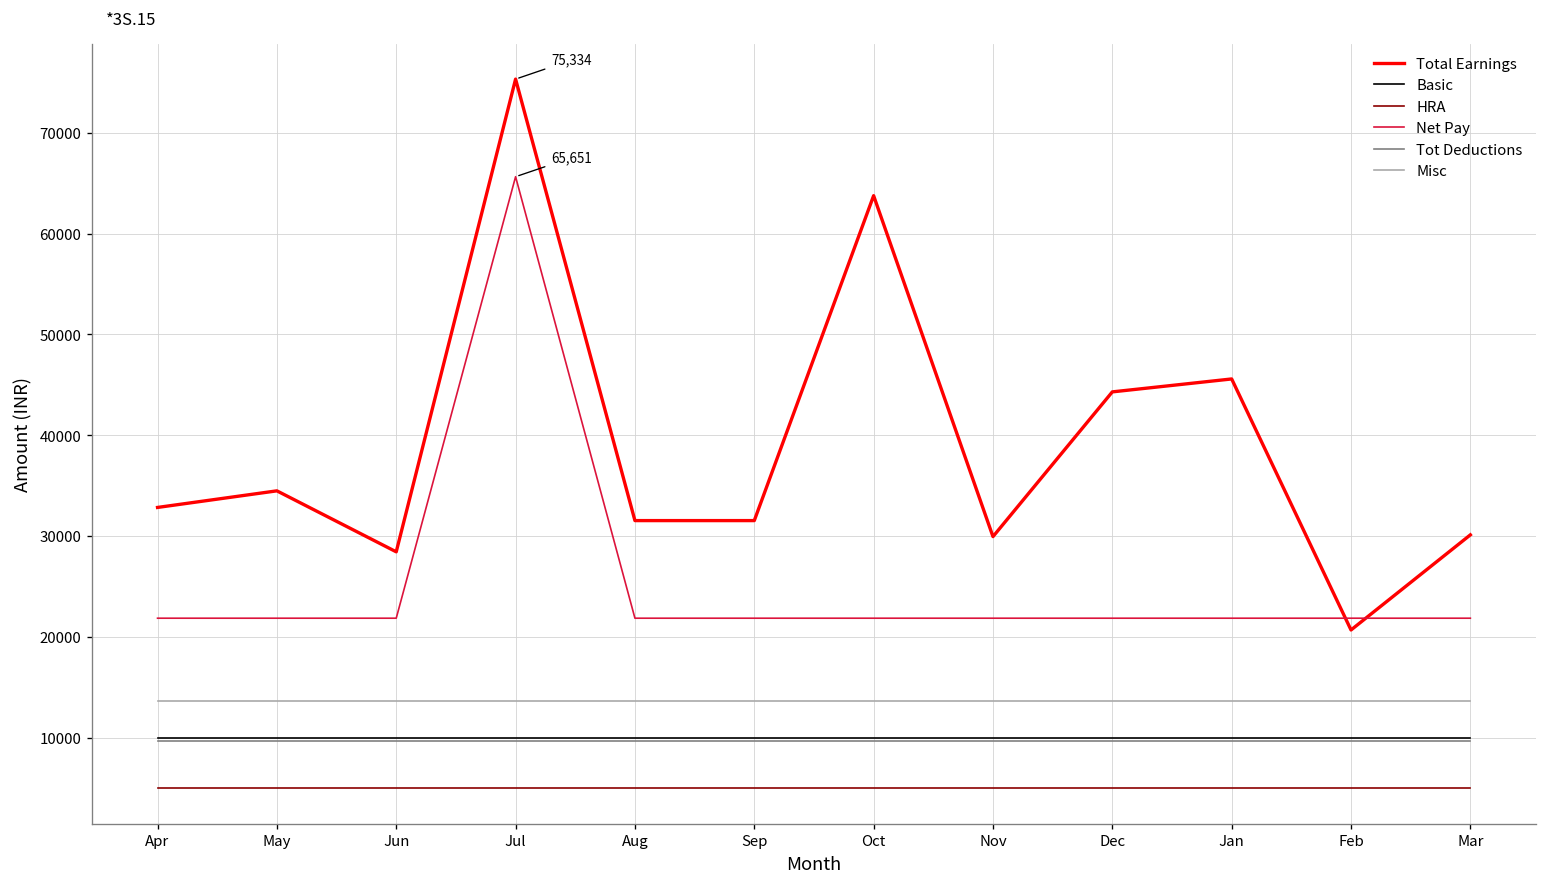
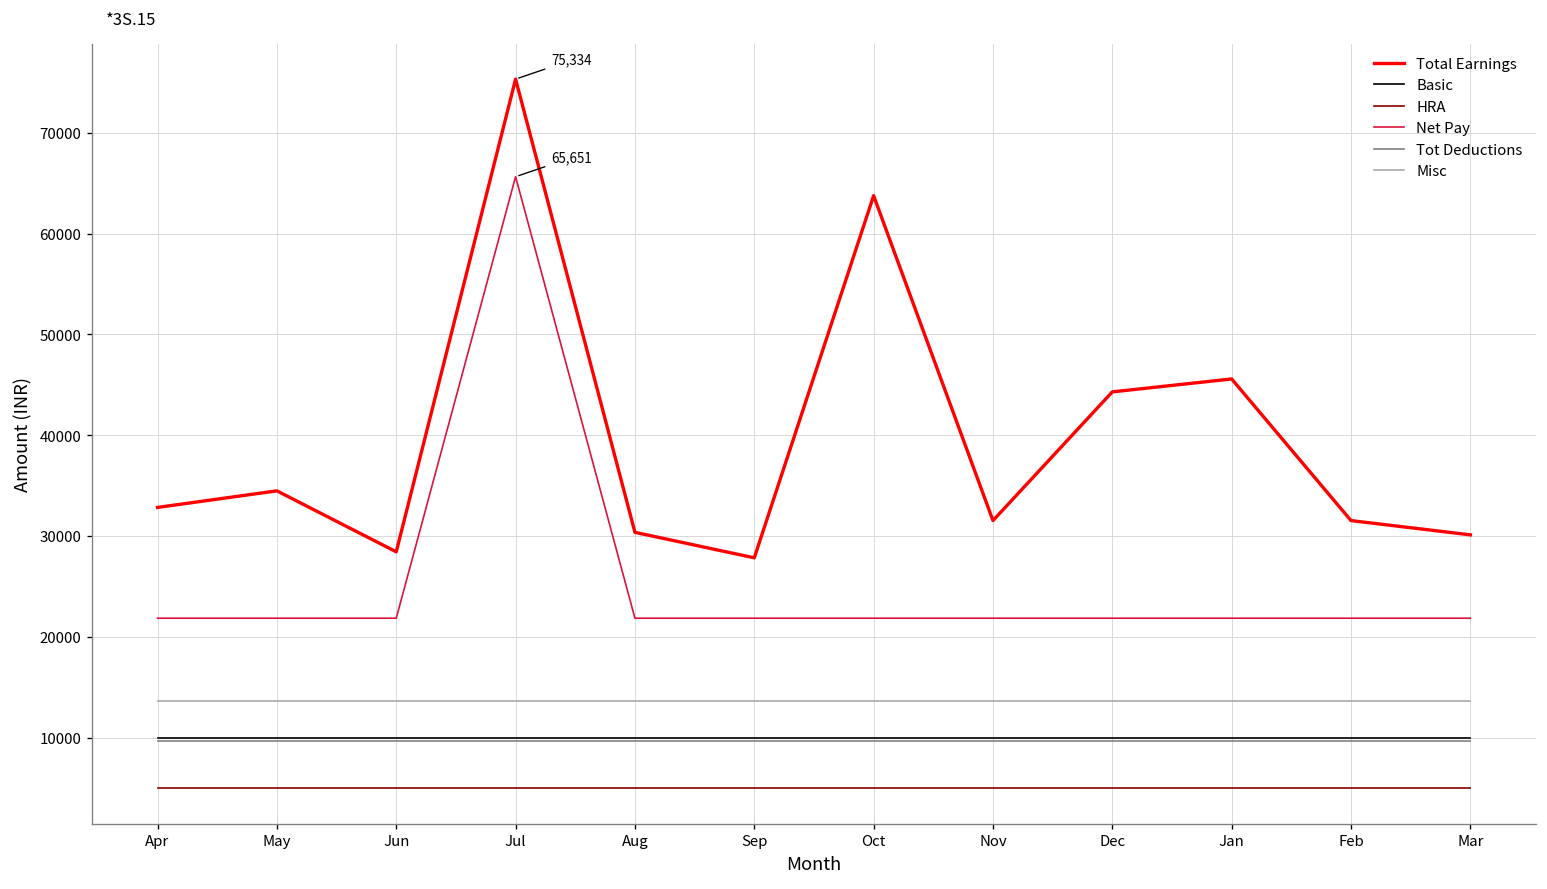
Total Earnings, Aug: 32000 -> 30000
Total Earnings, Sep: 32000 -> 28000
Total Earnings, Nov: 30000 -> 32000
Total Earnings, Feb: 21000 -> 32000
